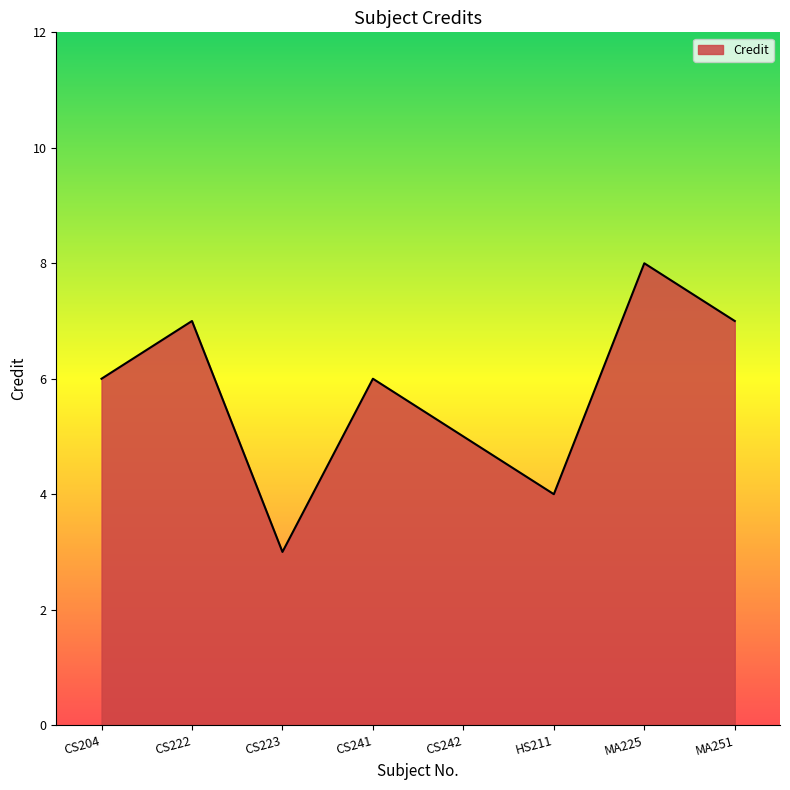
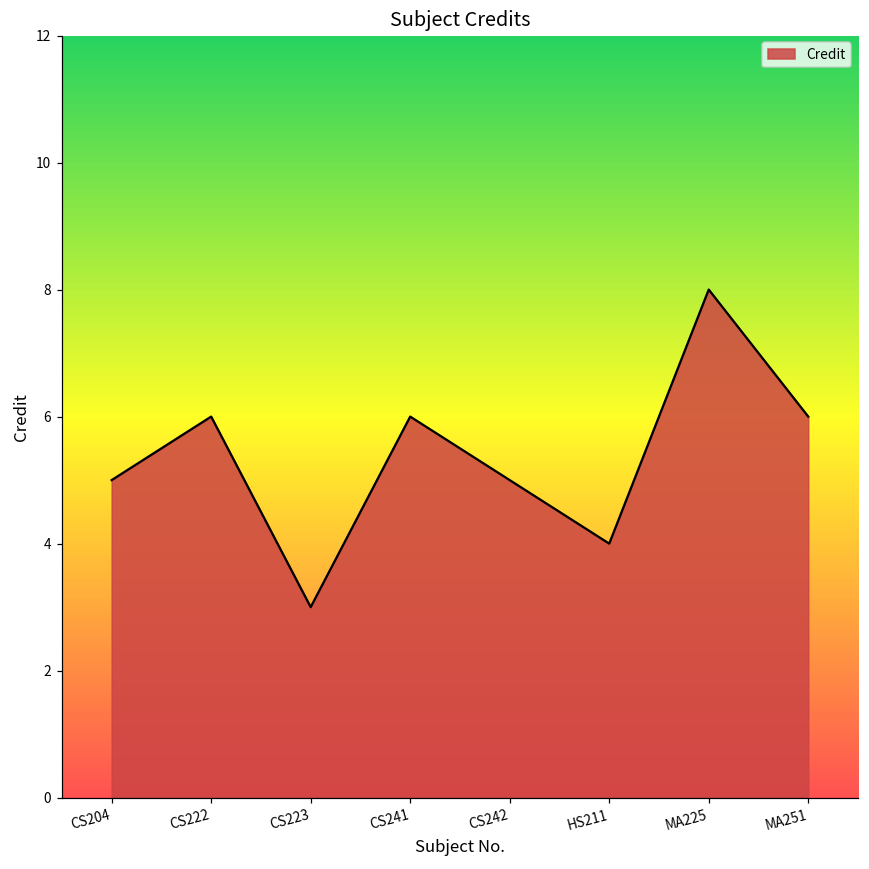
CS204: 6 -> 5
CS222: 7 -> 6
MA251: 7 -> 6
